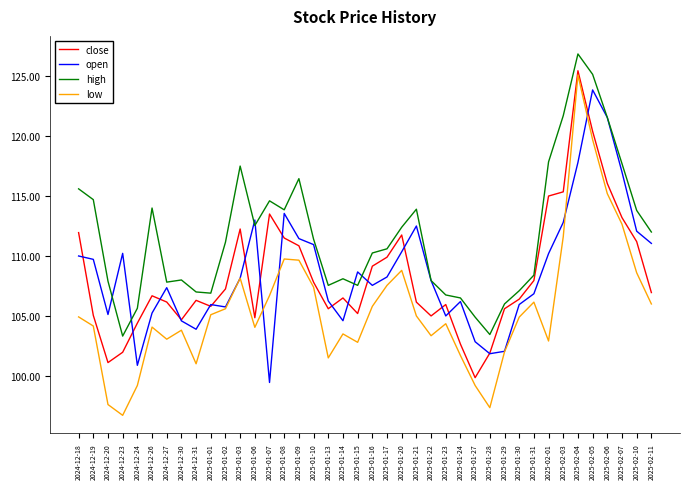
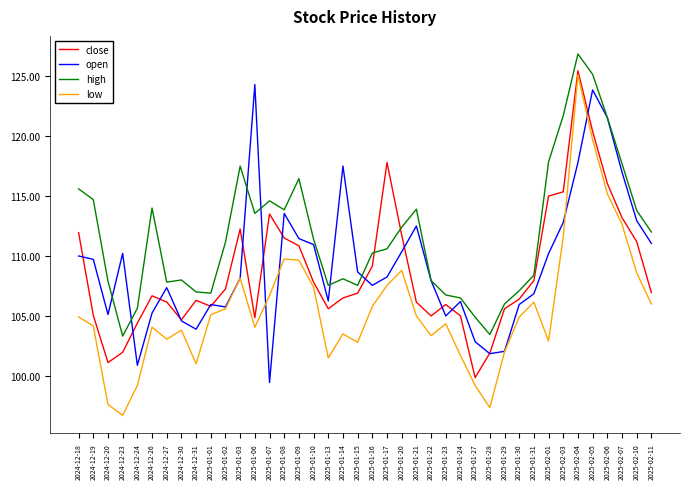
open, 2025-01-06: 113.0 -> 124.3
high, 2025-01-06: 112.5 -> 113.6
open, 2025-01-14: 104.6 -> 117.5
close, 2025-01-15: 105.2 -> 106.9
close, 2025-01-17: 109.9 -> 117.8
close, 2025-01-24: 102.7 -> 105.0
open, 2025-02-10: 112.1 -> 113.0
